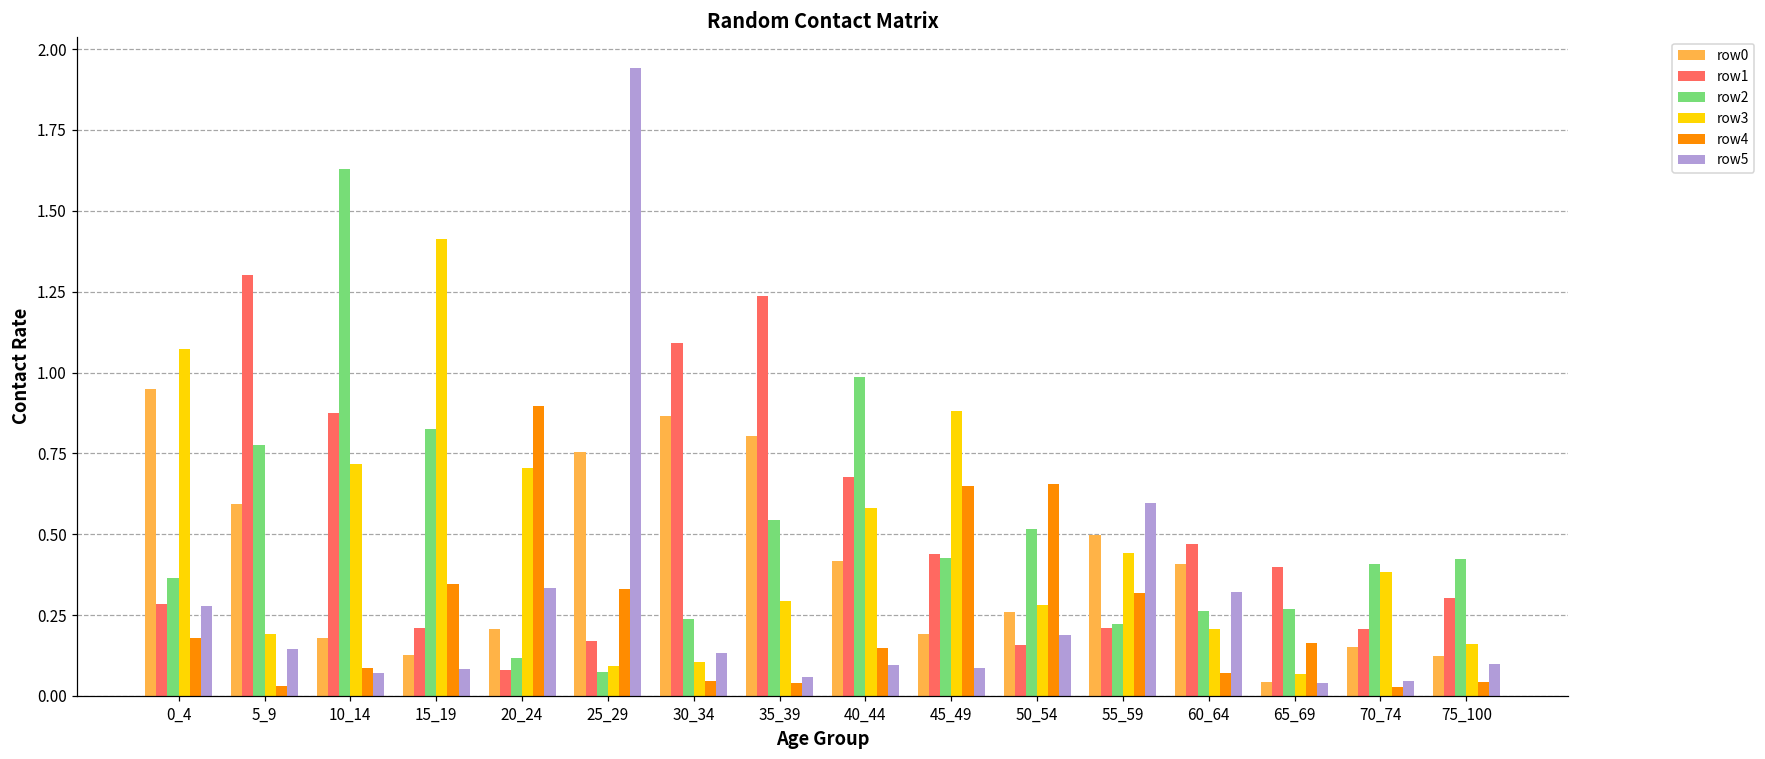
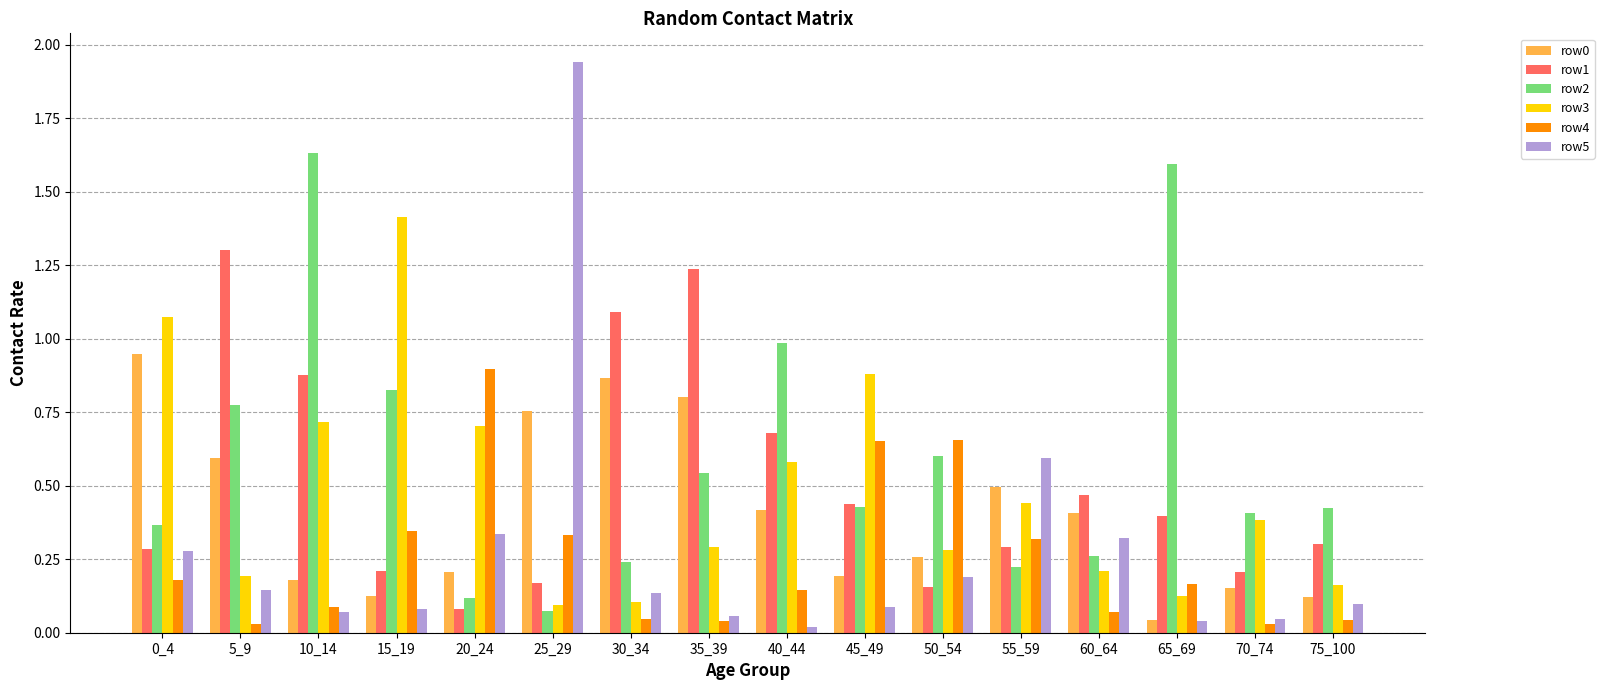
row5, 40_44: 0.10 -> 0.02
row2, 50_54: 0.52 -> 0.60
row1, 55_59: 0.21 -> 0.29
row2, 65_69: 0.27 -> 1.59
row3, 65_69: 0.07 -> 0.13
